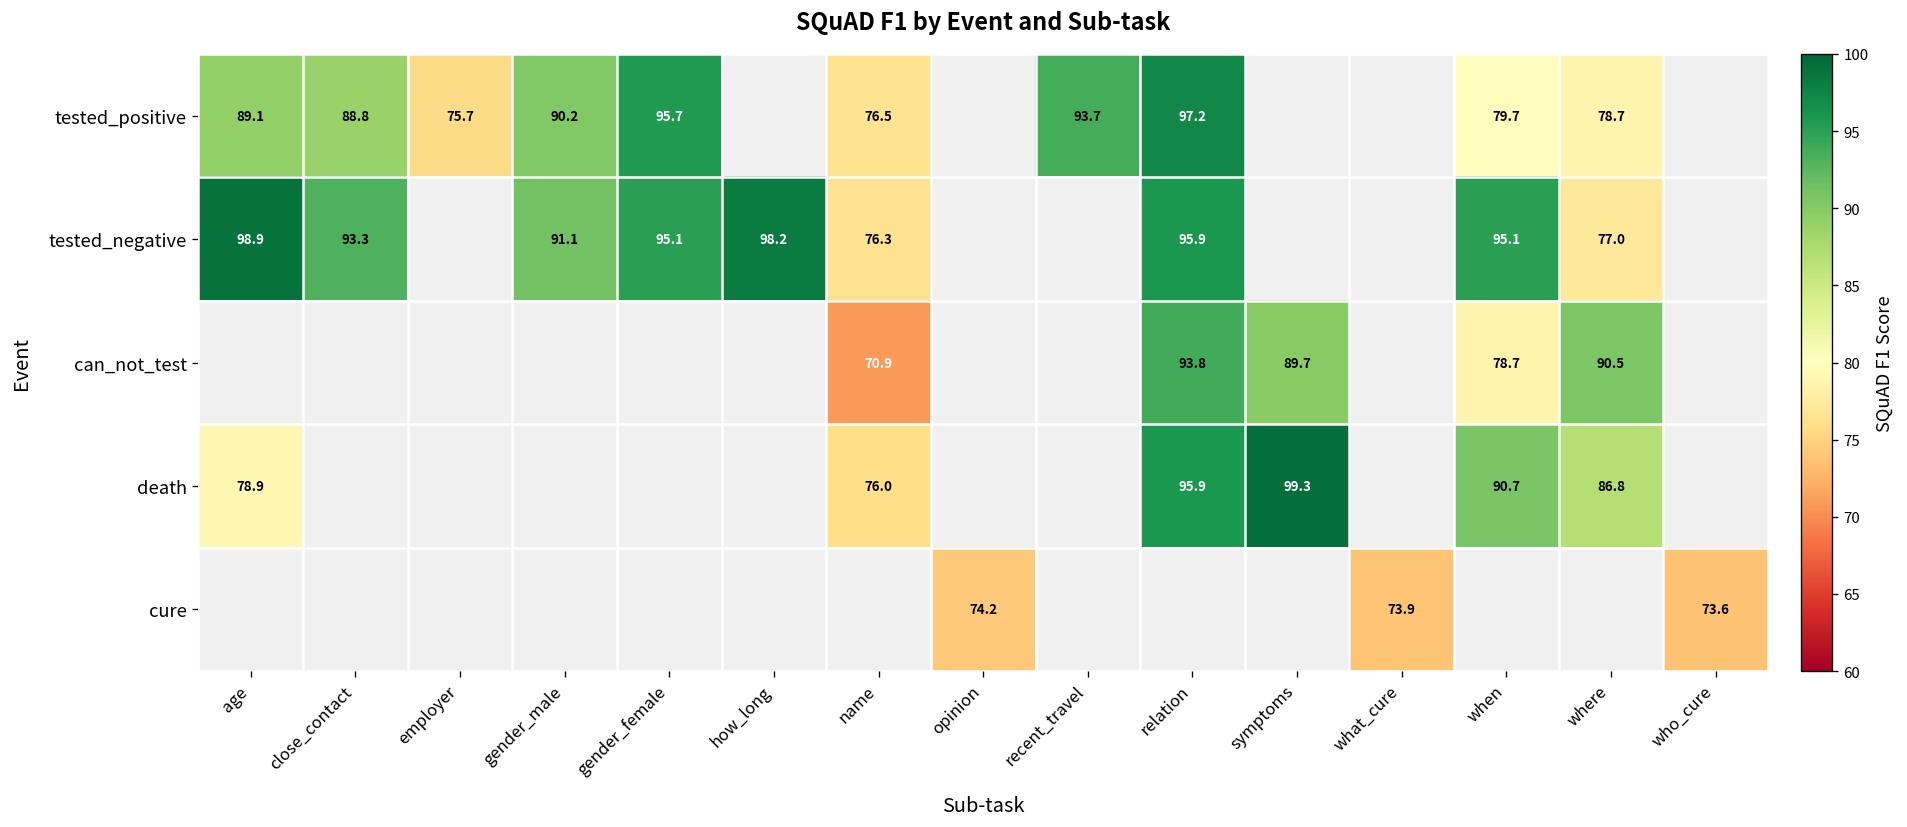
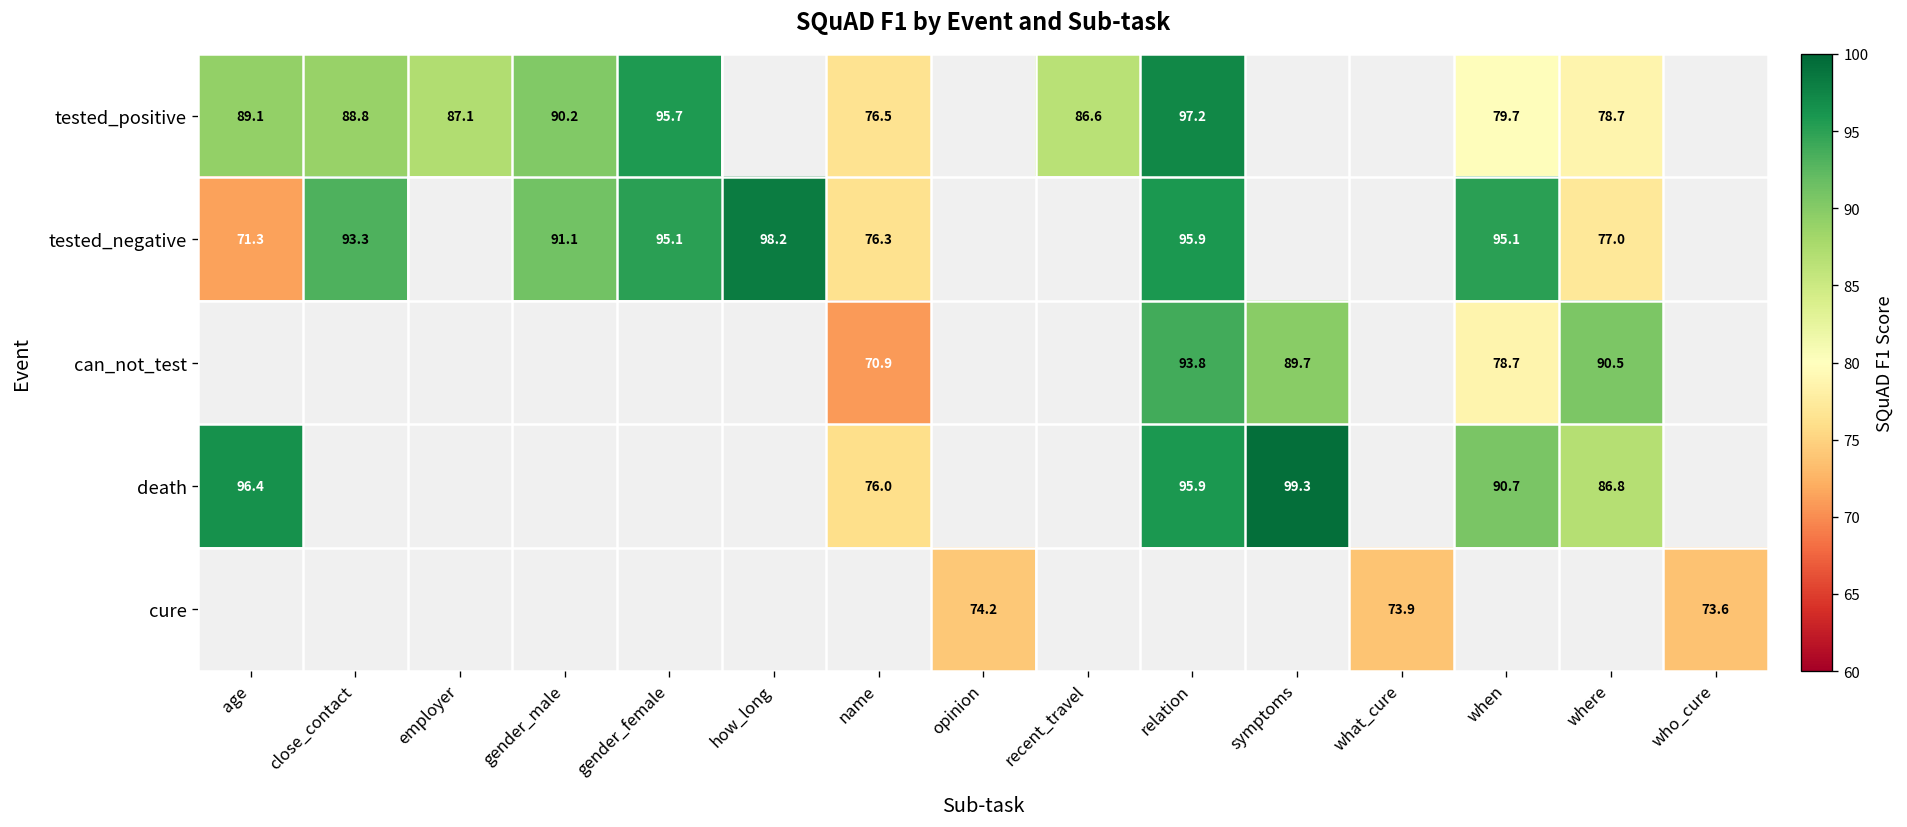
tested_positive, employer: 75.7 -> 87.1
tested_positive, recent_travel: 93.7 -> 86.6
tested_negative, age: 98.9 -> 71.3
death, age: 78.9 -> 96.4
